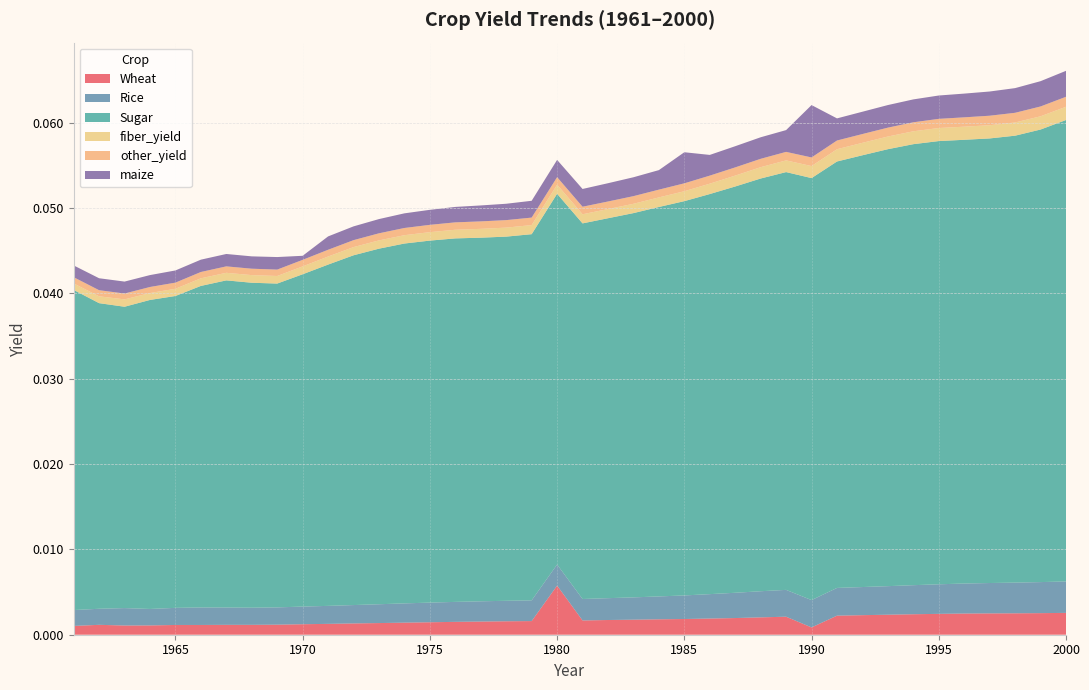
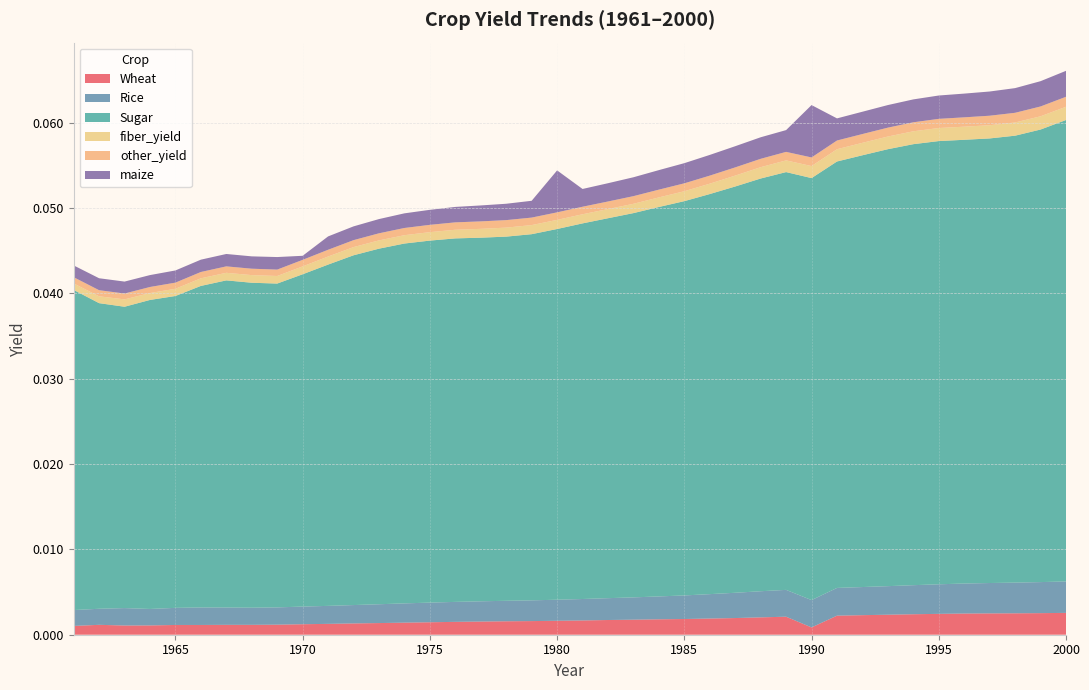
Wheat, 1980: 0.006 -> 0.002
maize, 1980: 0.002 -> 0.005
maize, 1985: 0.004 -> 0.002
